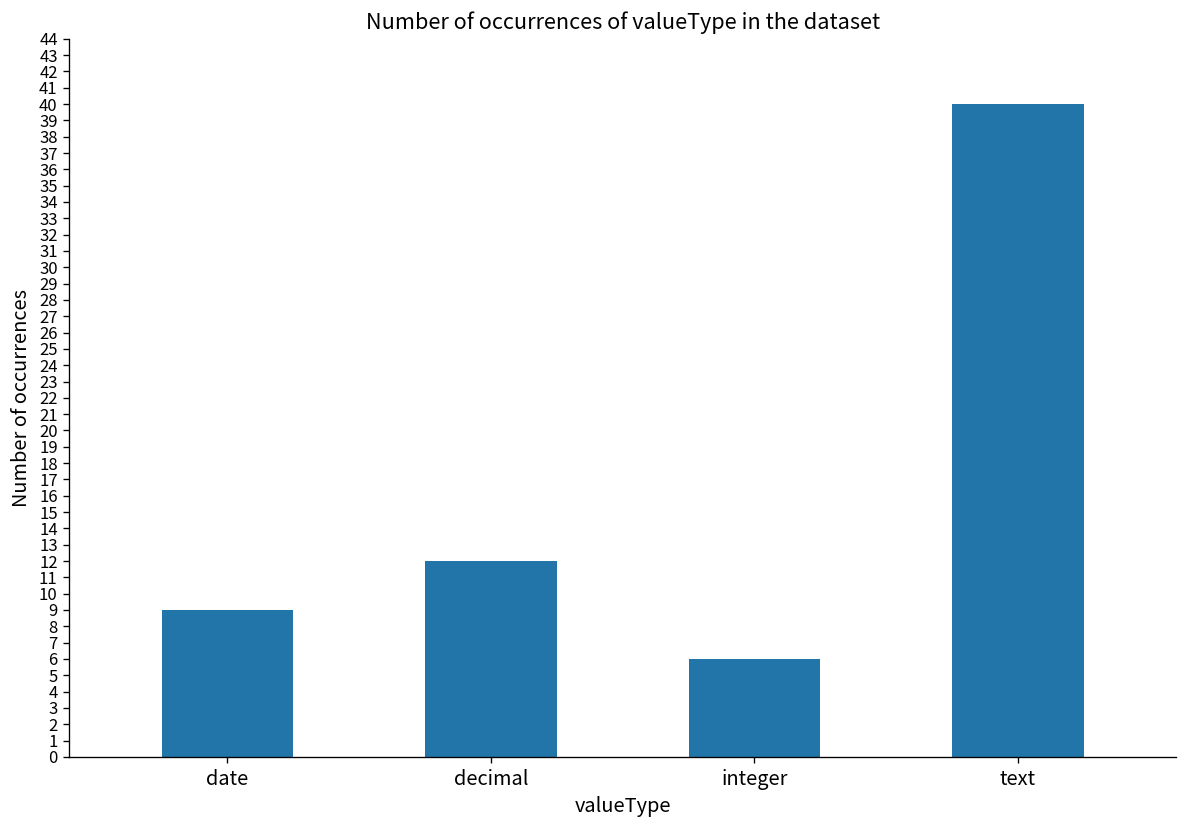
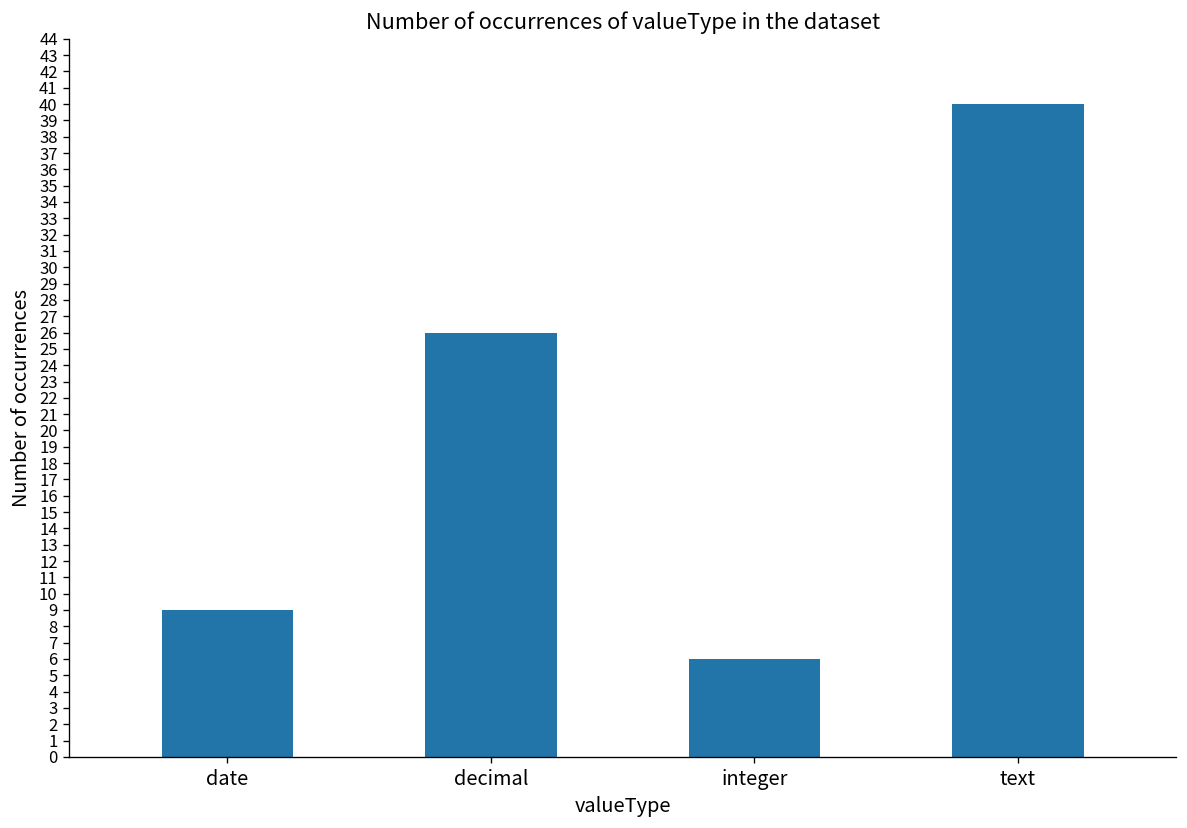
decimal: 12 -> 26
